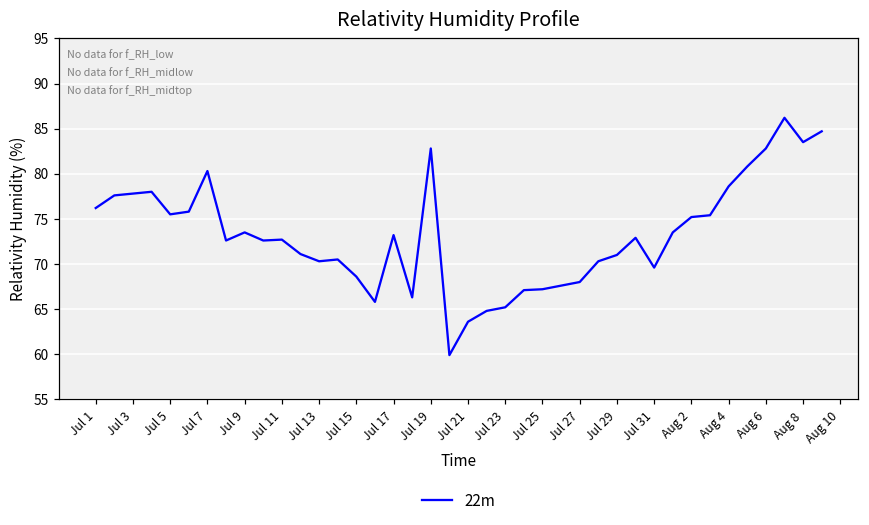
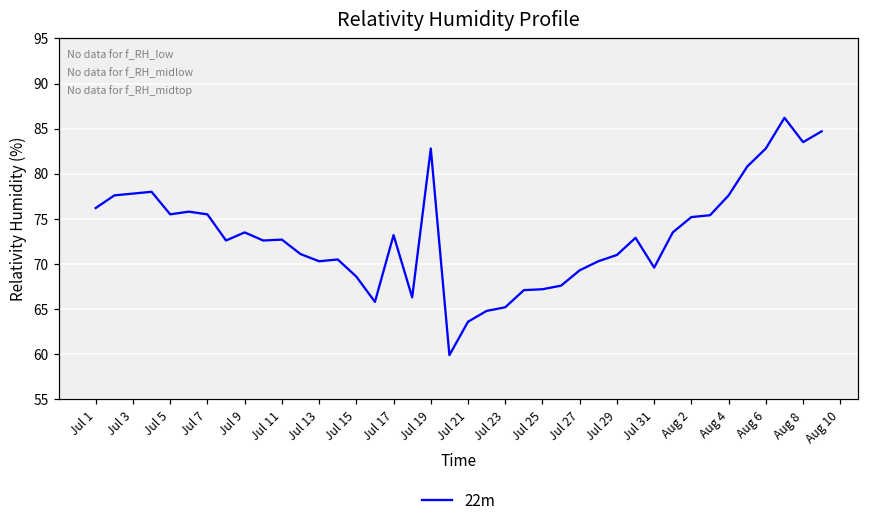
Jul 7: 80 -> 76
Jul 27: 68 -> 69
Aug 4: 79 -> 78
